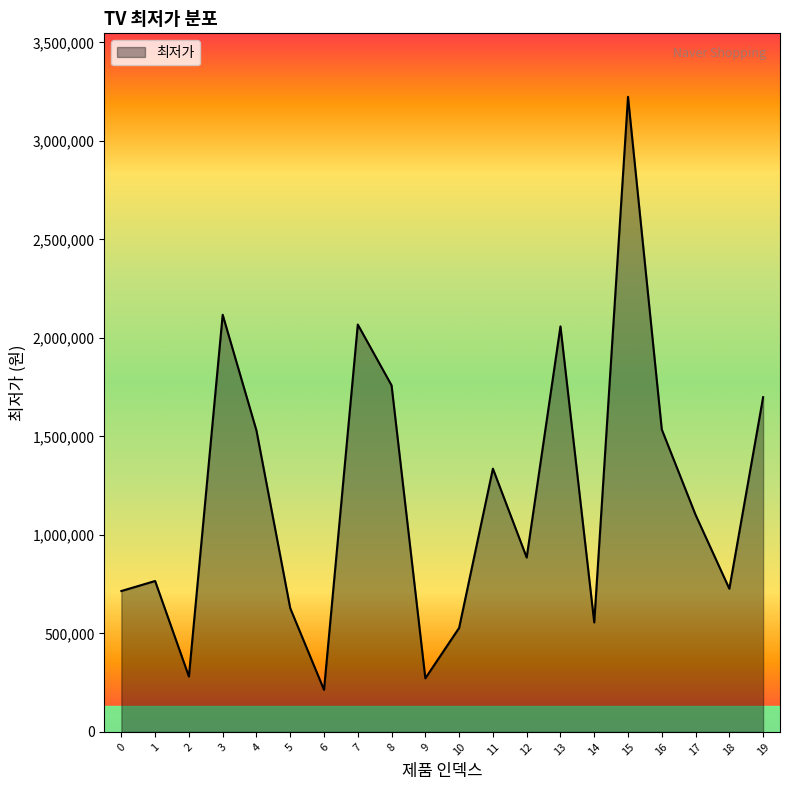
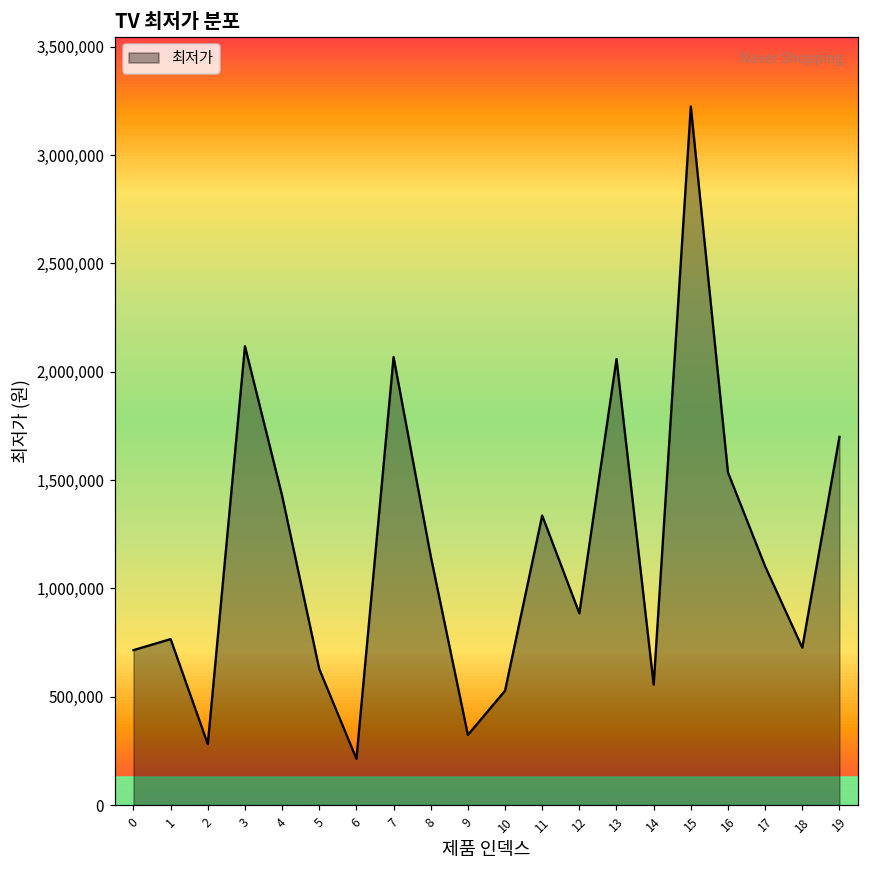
4: 1,530,000 -> 1,430,000
8: 1,760,000 -> 1,150,000
9: 270,000 -> 320,000
